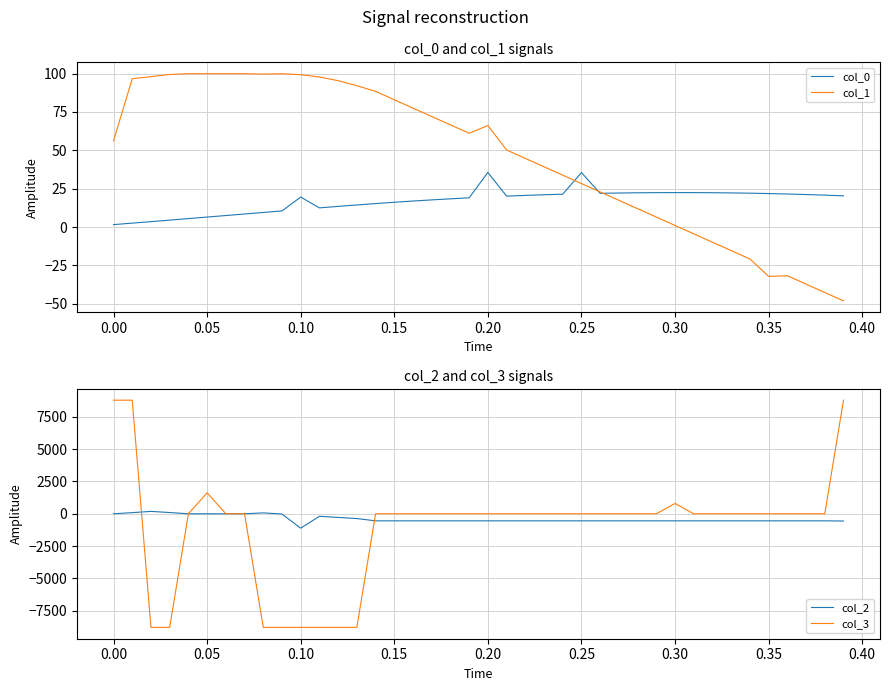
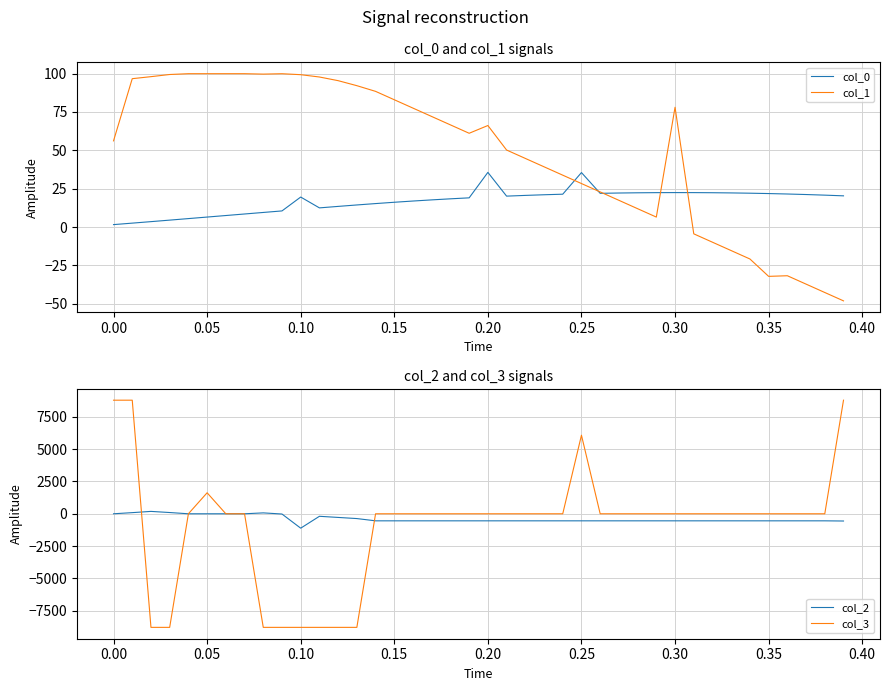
col_0 and col_1 signals, col_1, 0.30: 1 -> 78
col_2 and col_3 signals, col_3, 0.25: 0 -> 6100
col_2 and col_3 signals, col_3, 0.30: 800 -> 0
